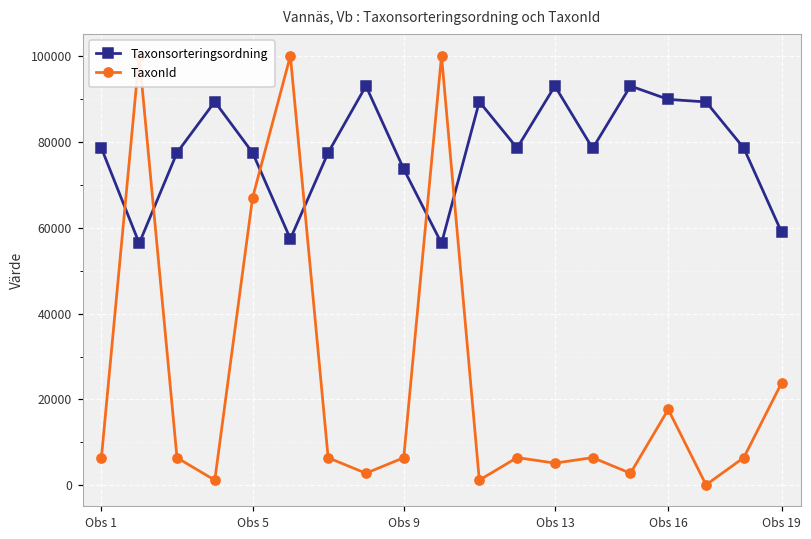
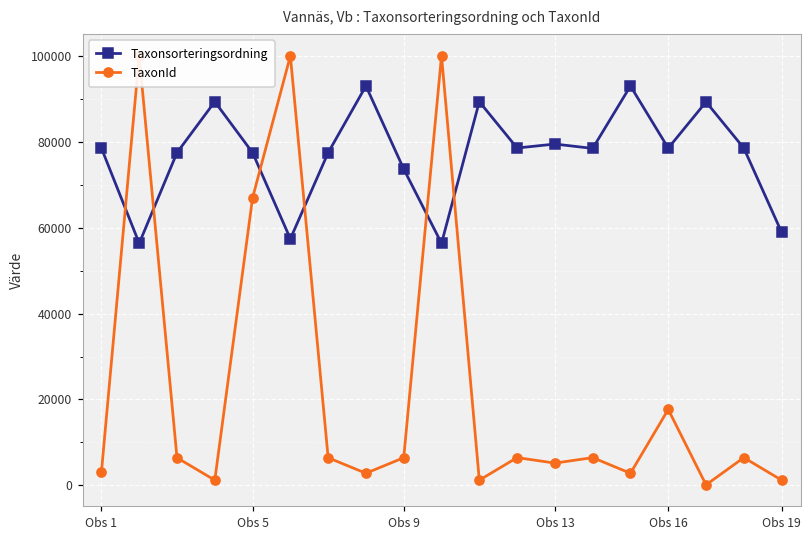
TaxonId, Obs 1: 6000 -> 3000
Taxonsorteringsordning, Obs 13: 93000 -> 80000
Taxonsorteringsordning, Obs 16: 90000 -> 79000
TaxonId, Obs 19: 24000 -> 1000
